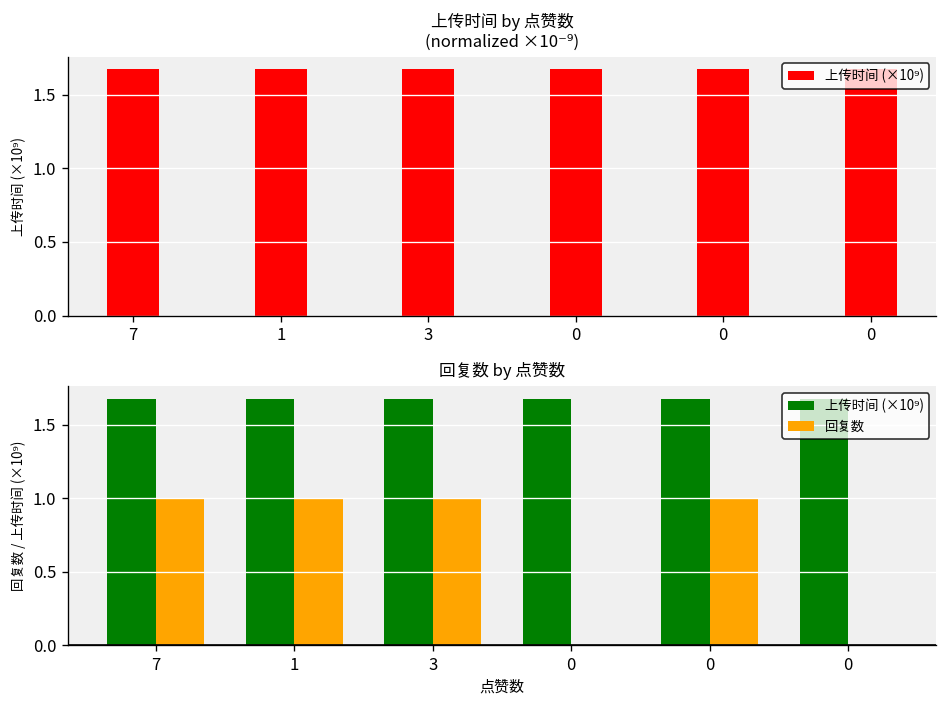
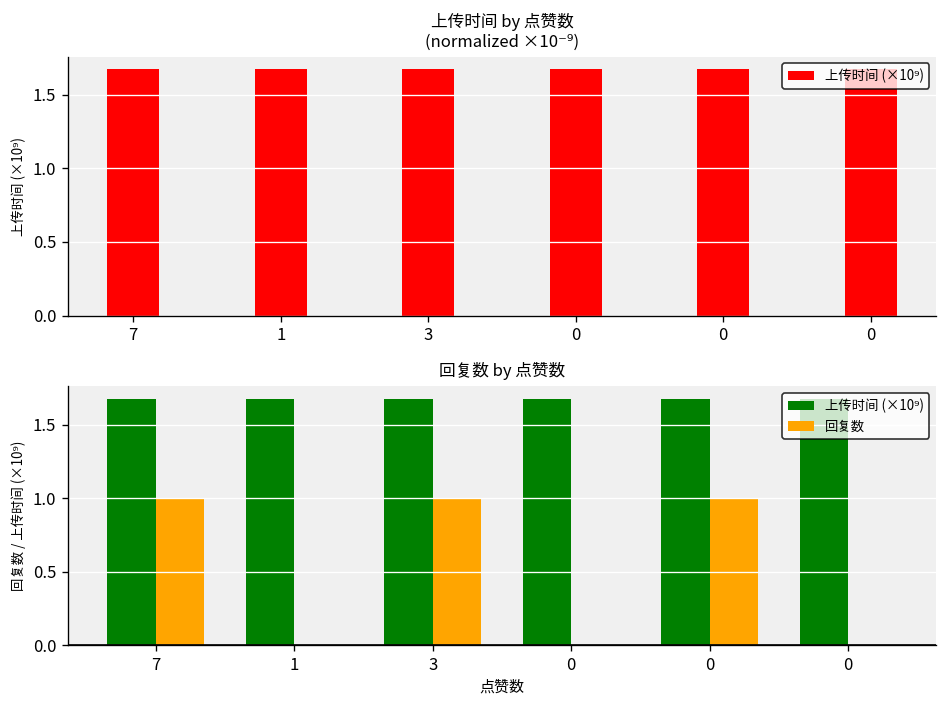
回复数 by 点赞数, 回复数, 1: 1 -> 0
